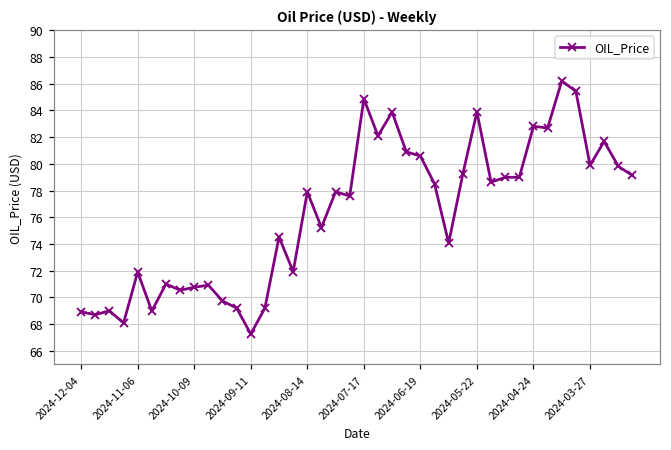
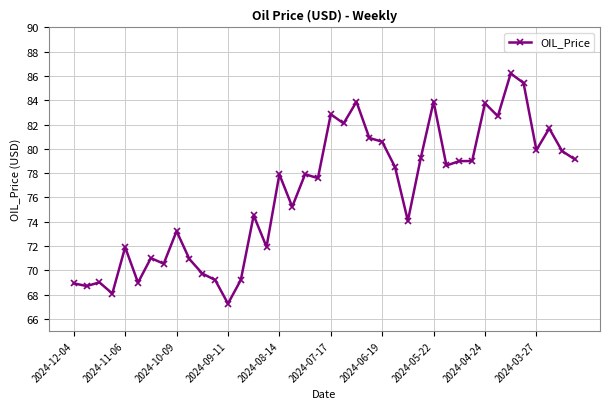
2024-10-09: 70.8 -> 73.2
2024-07-17: 84.9 -> 82.9
2024-04-24: 82.8 -> 83.8
